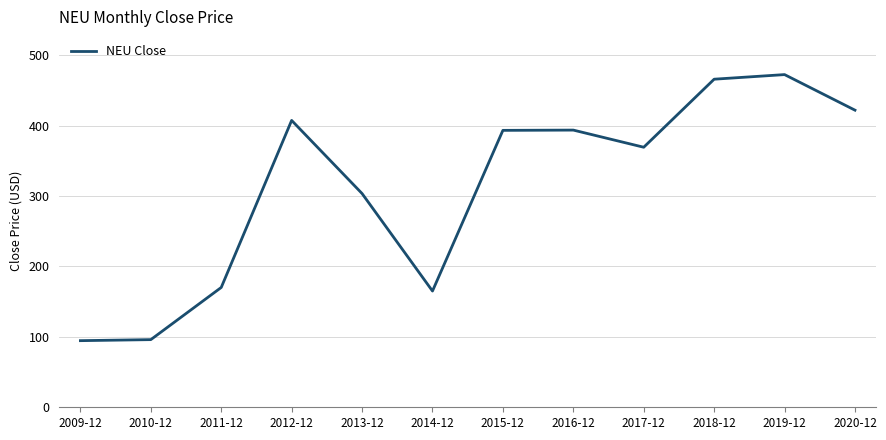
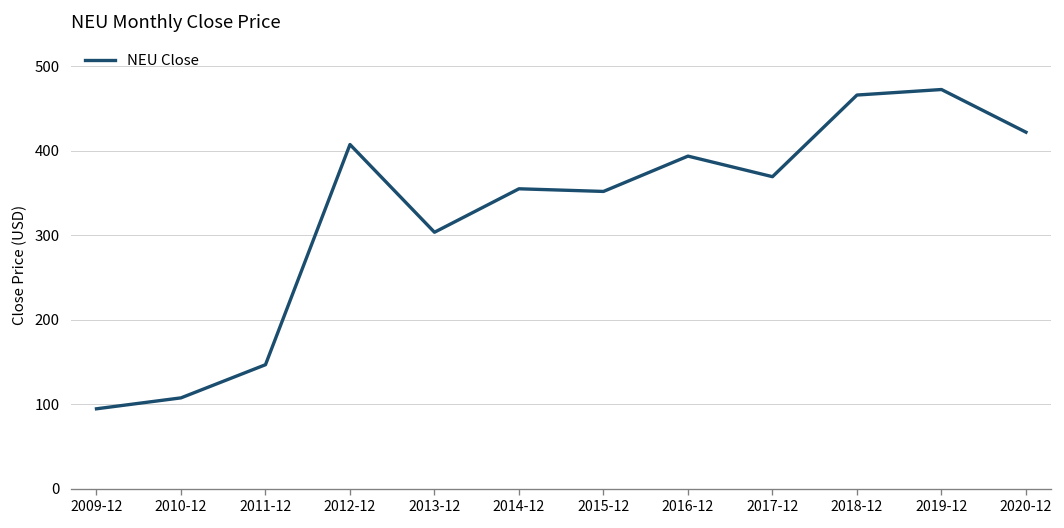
2010-12: 100 -> 110
2011-12: 170 -> 150
2014-12: 170 -> 360
2015-12: 390 -> 350
